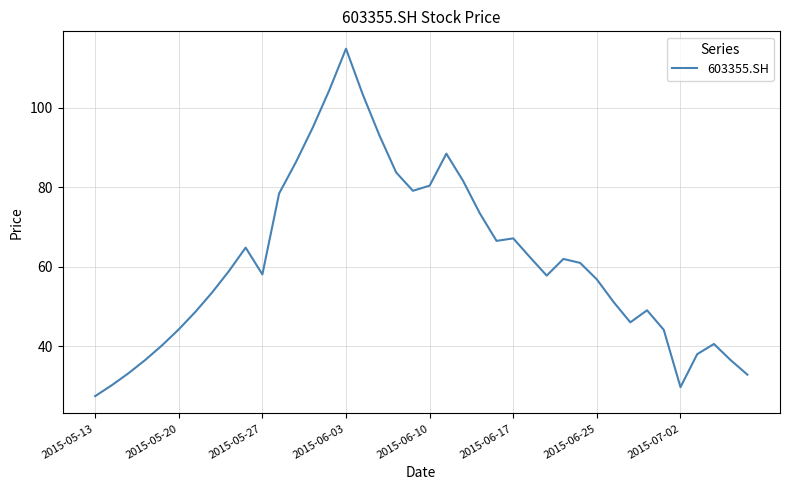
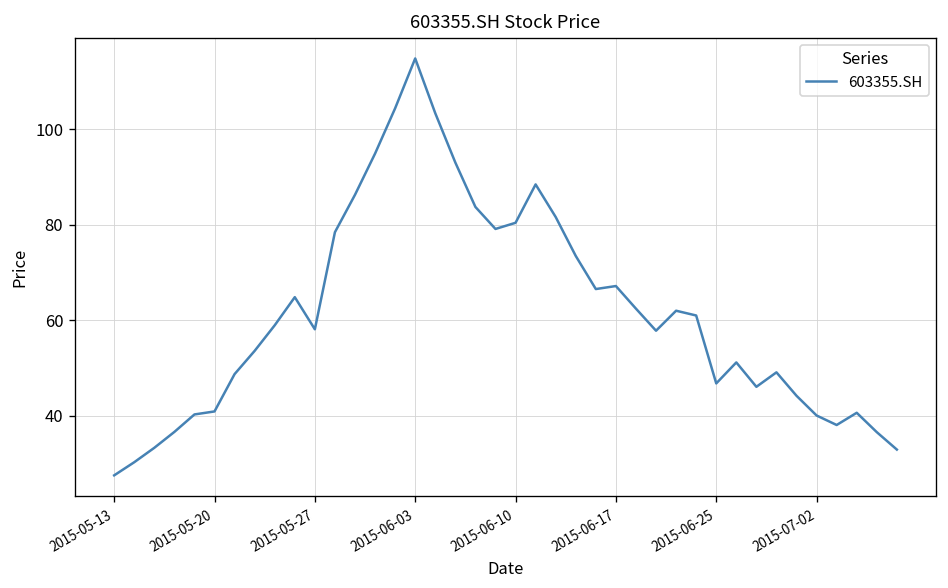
2015-05-20: 44 -> 41
2015-06-25: 57 -> 47
2015-07-02: 30 -> 40
